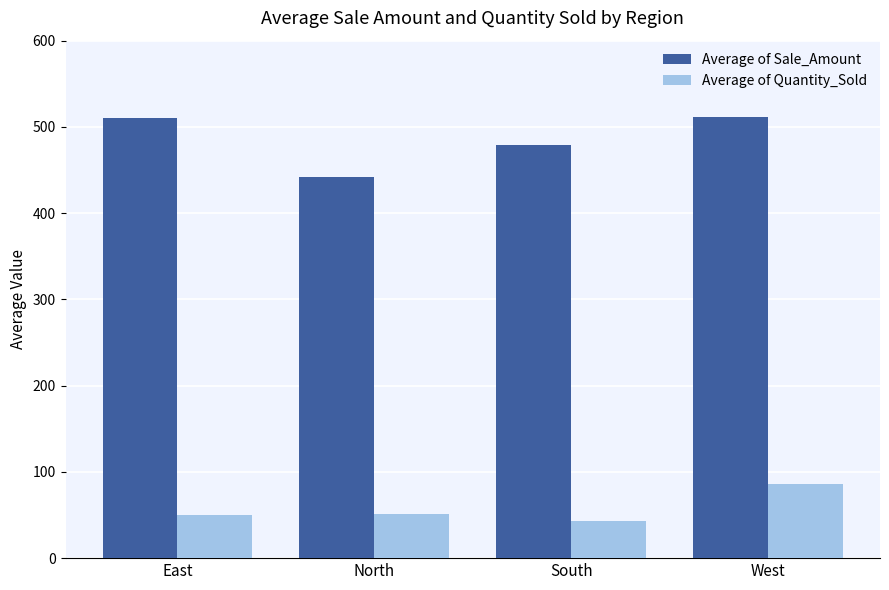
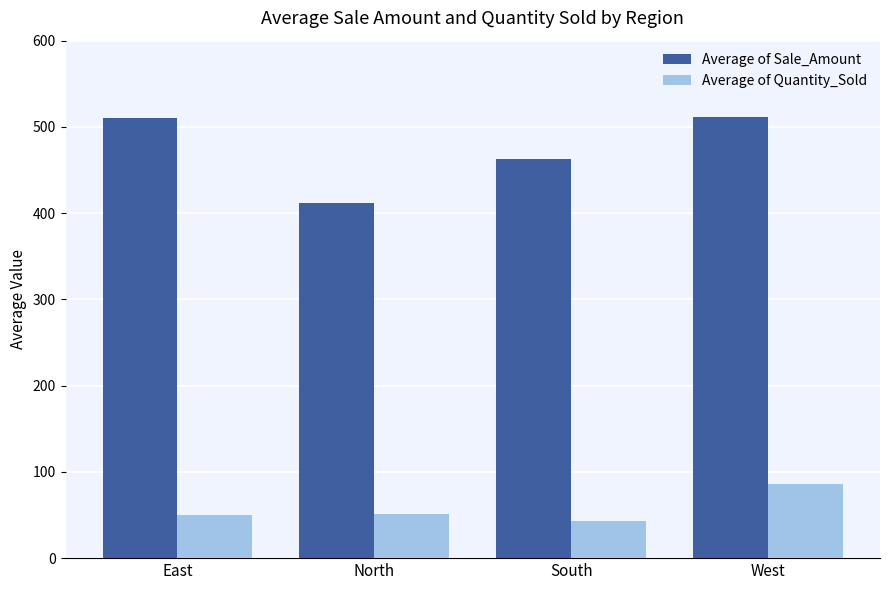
Average of Sale_Amount, North: 440 -> 410
Average of Sale_Amount, South: 480 -> 460
